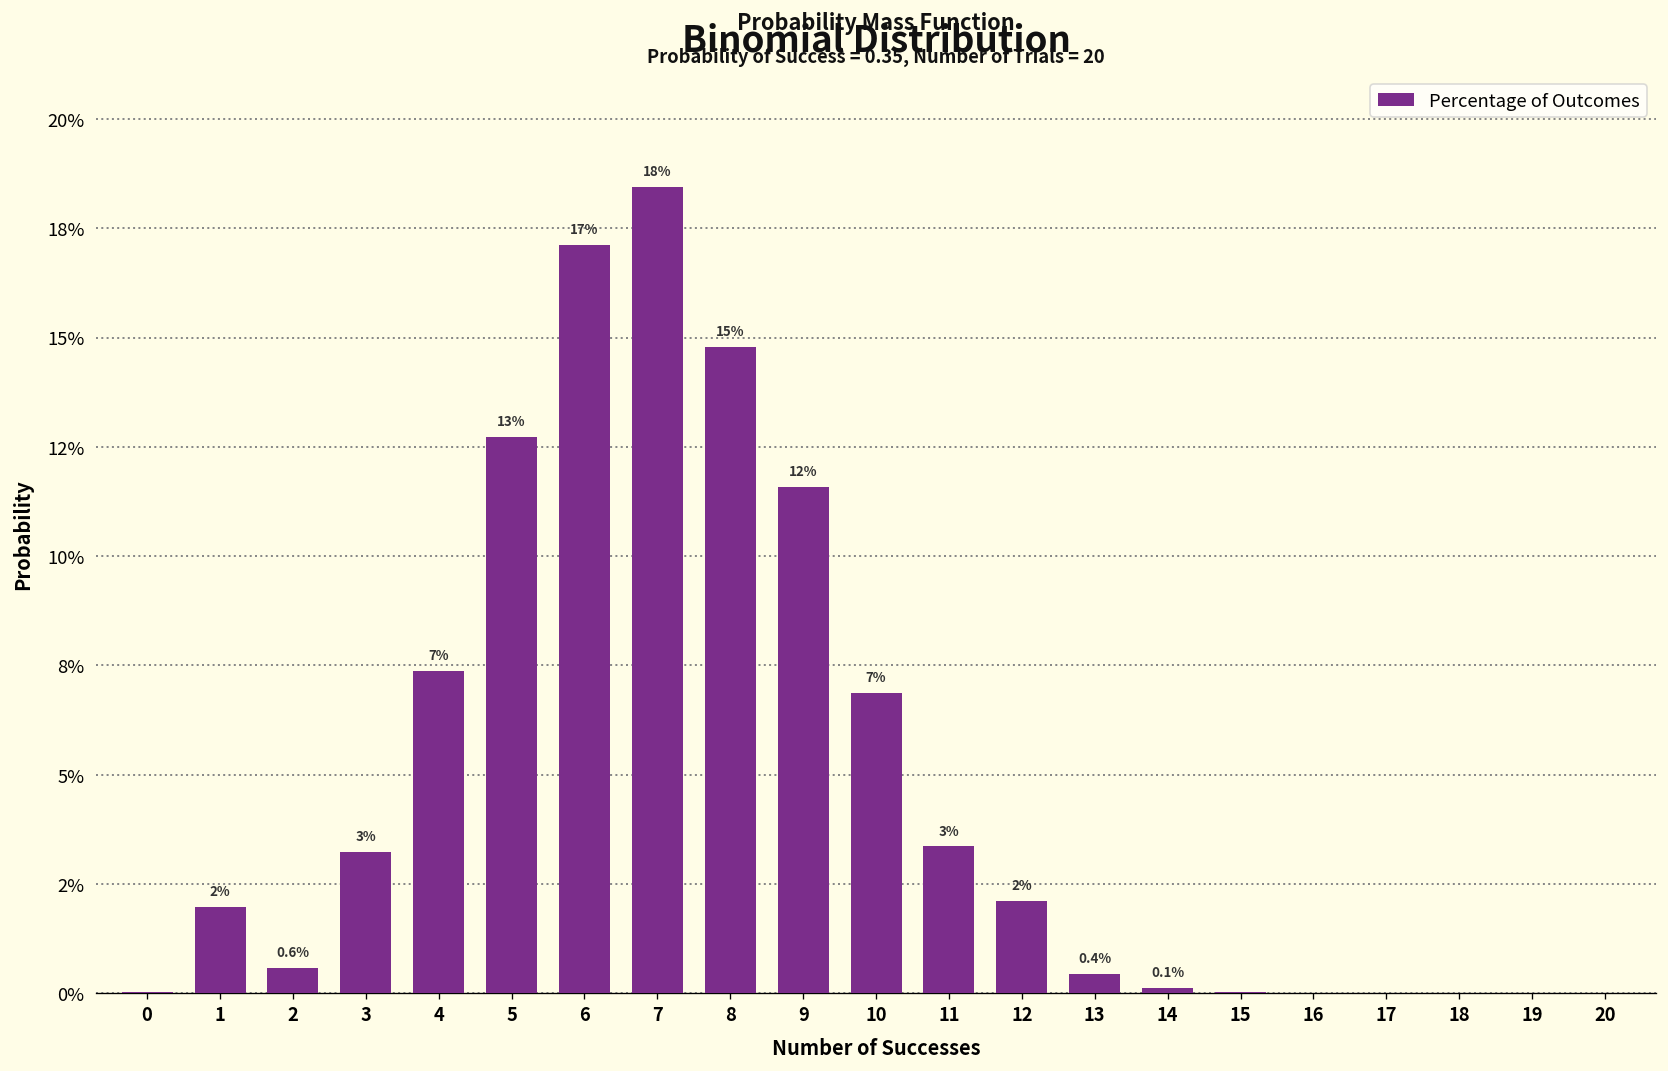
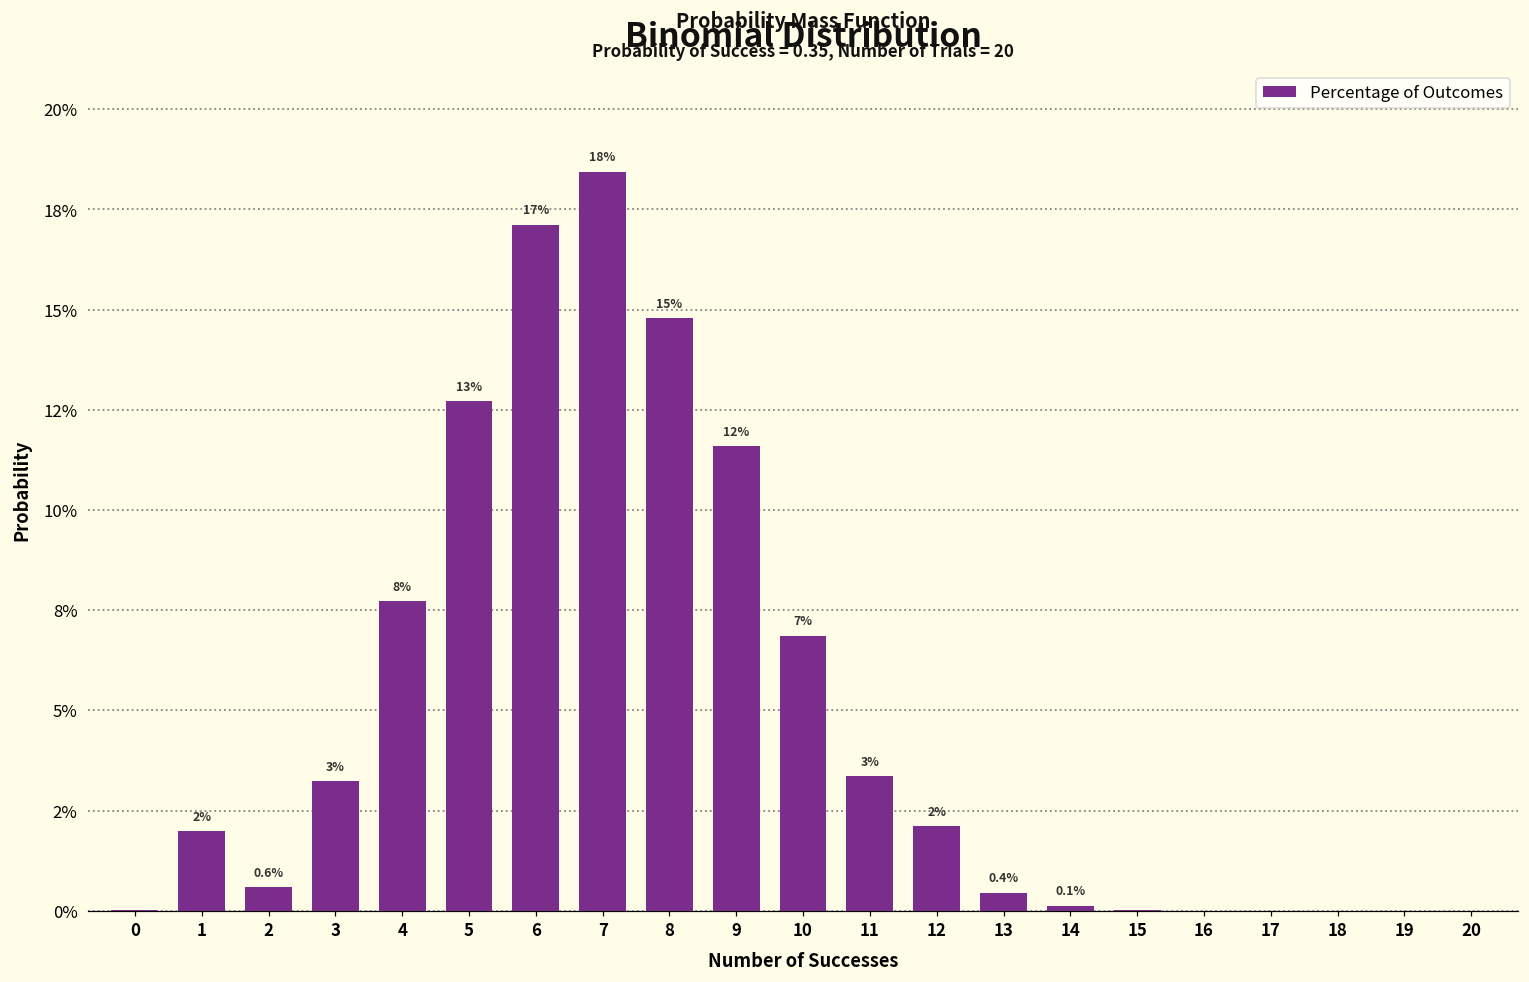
4: 7% -> 8%
